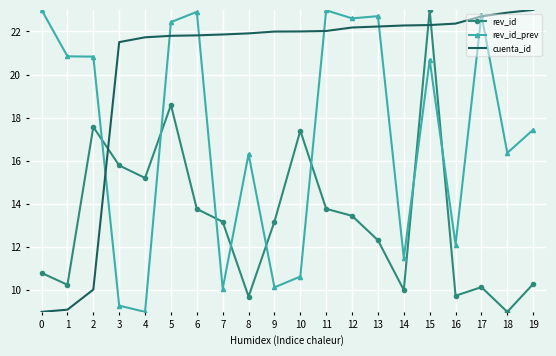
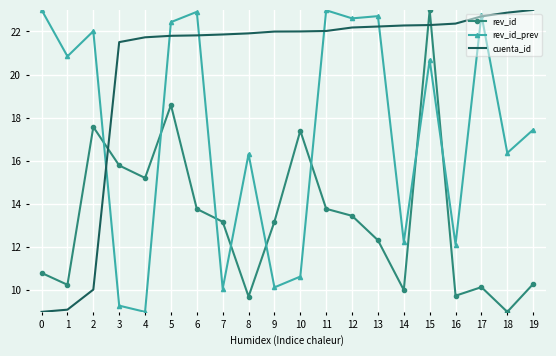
rev_id_prev, 2: 20.8 -> 22.0
rev_id_prev, 14: 11.5 -> 12.2
